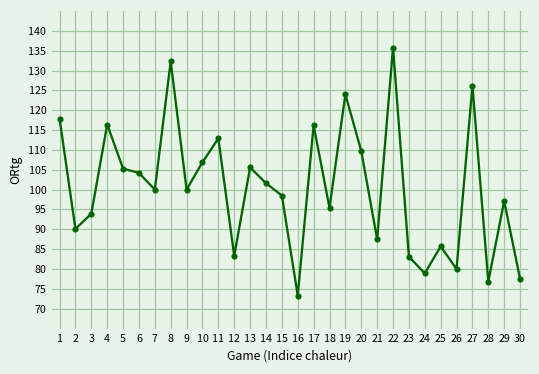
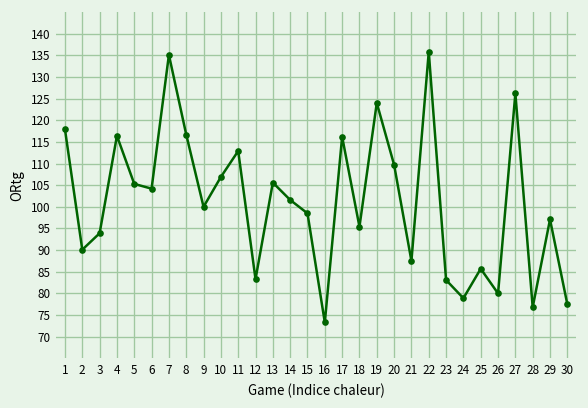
7: 100 -> 135
8: 132 -> 117
